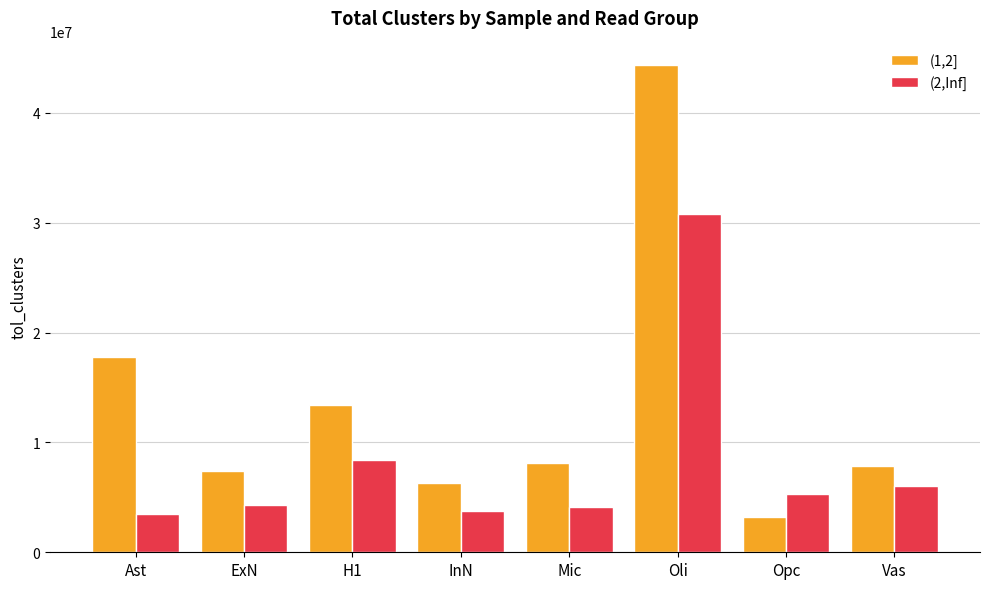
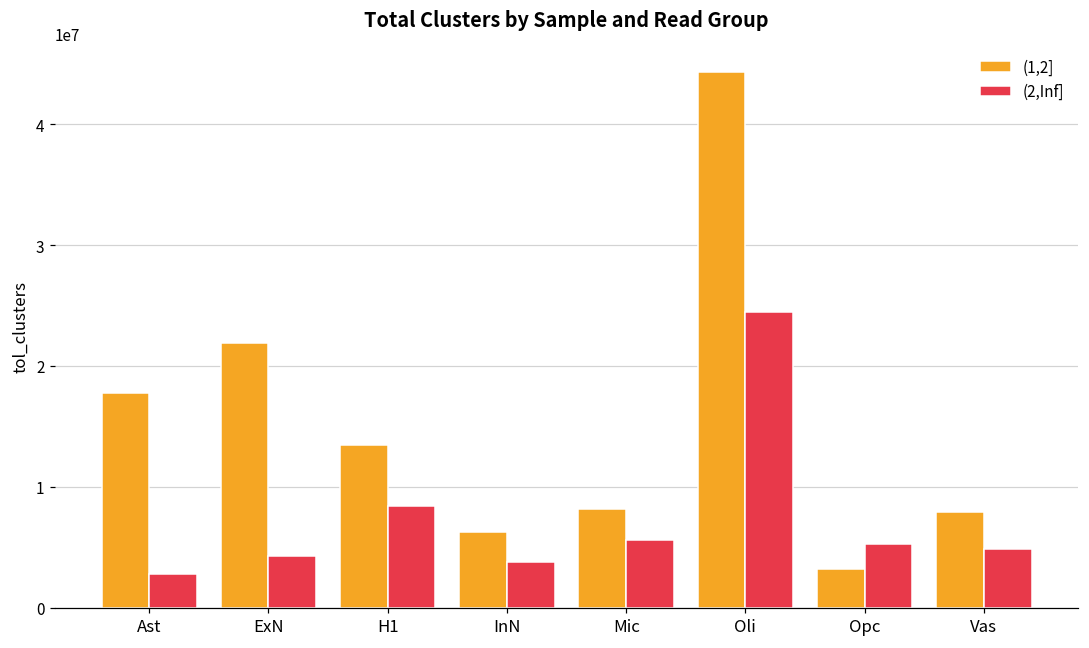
(2,Inf], Ast: 3500000 -> 2800000
(1,2], ExN: 7400000 -> 21900000
(2,Inf], Mic: 4100000 -> 5600000
(2,Inf], Oli: 30800000 -> 24500000
(2,Inf], Vas: 6000000 -> 4800000
